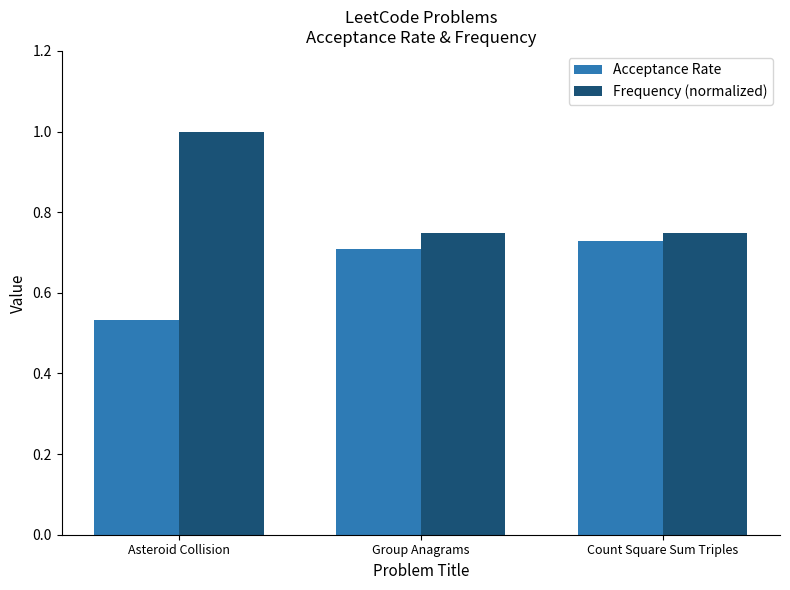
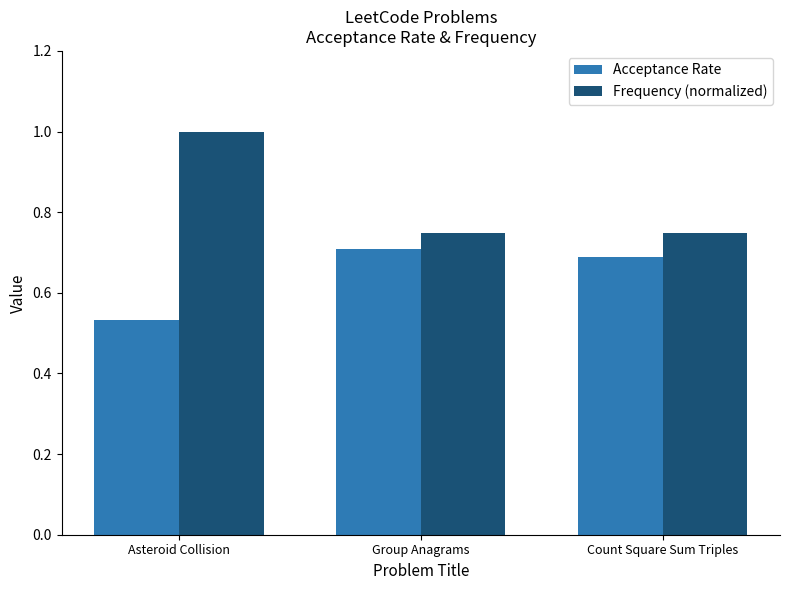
Acceptance Rate, Count Square Sum Triples: 0.73 -> 0.69
